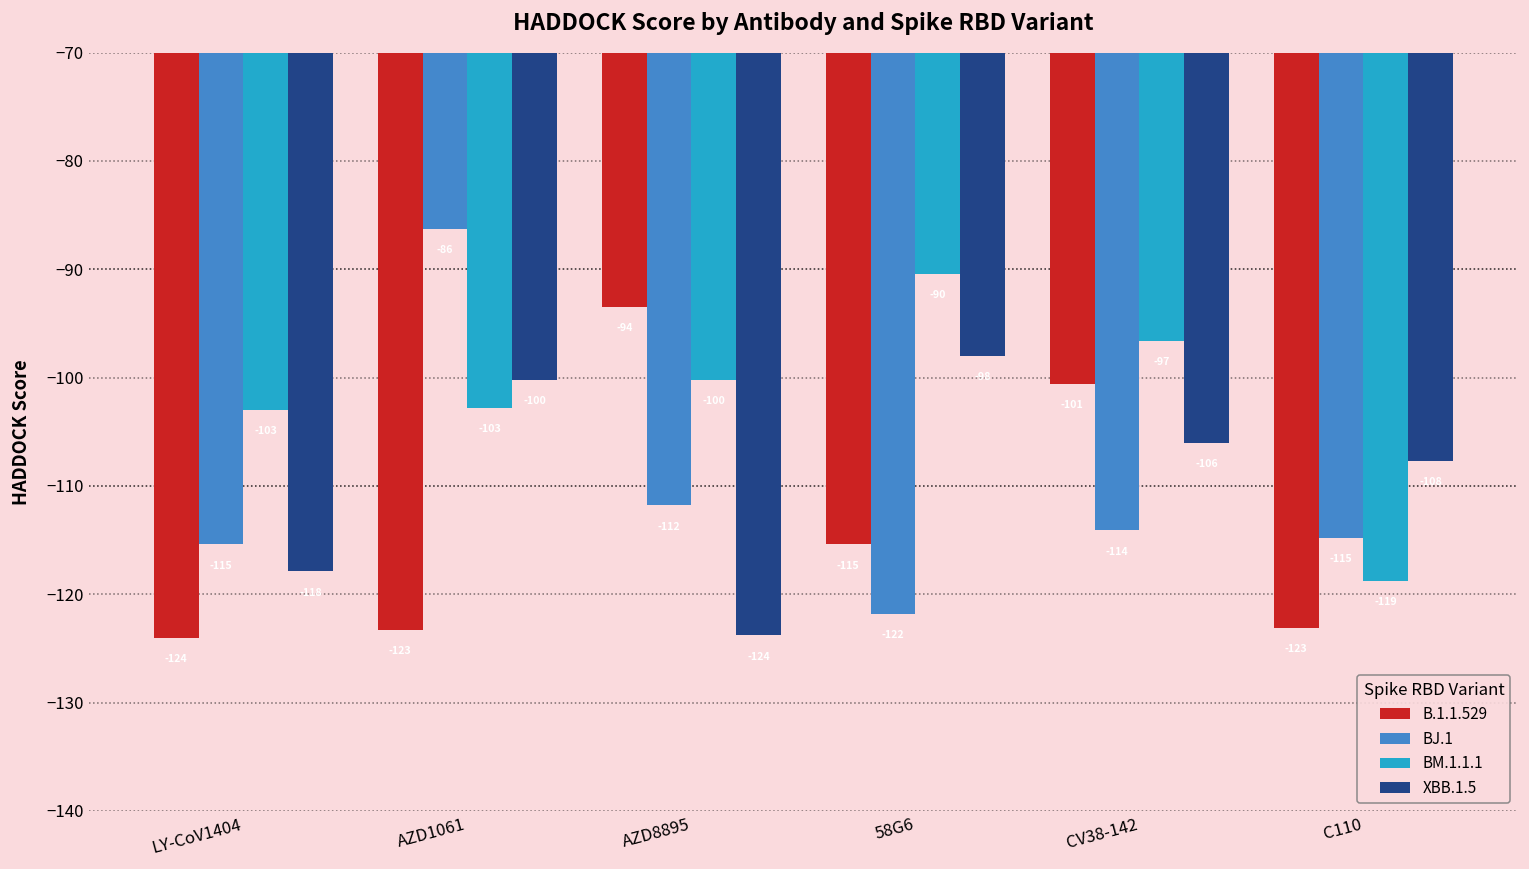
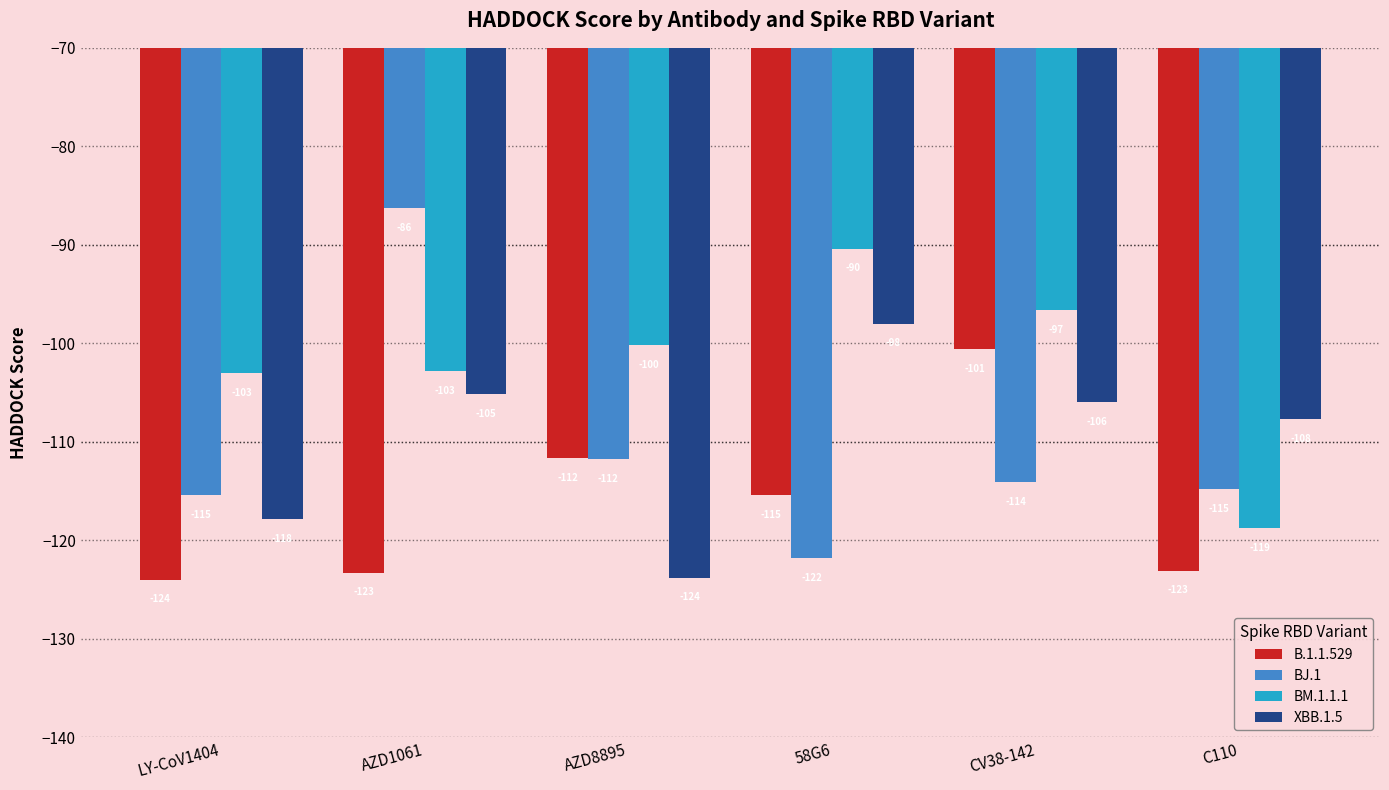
XBB.1.5, AZD1061: -100 -> -105
B.1.1.529, AZD8895: -94 -> -112
